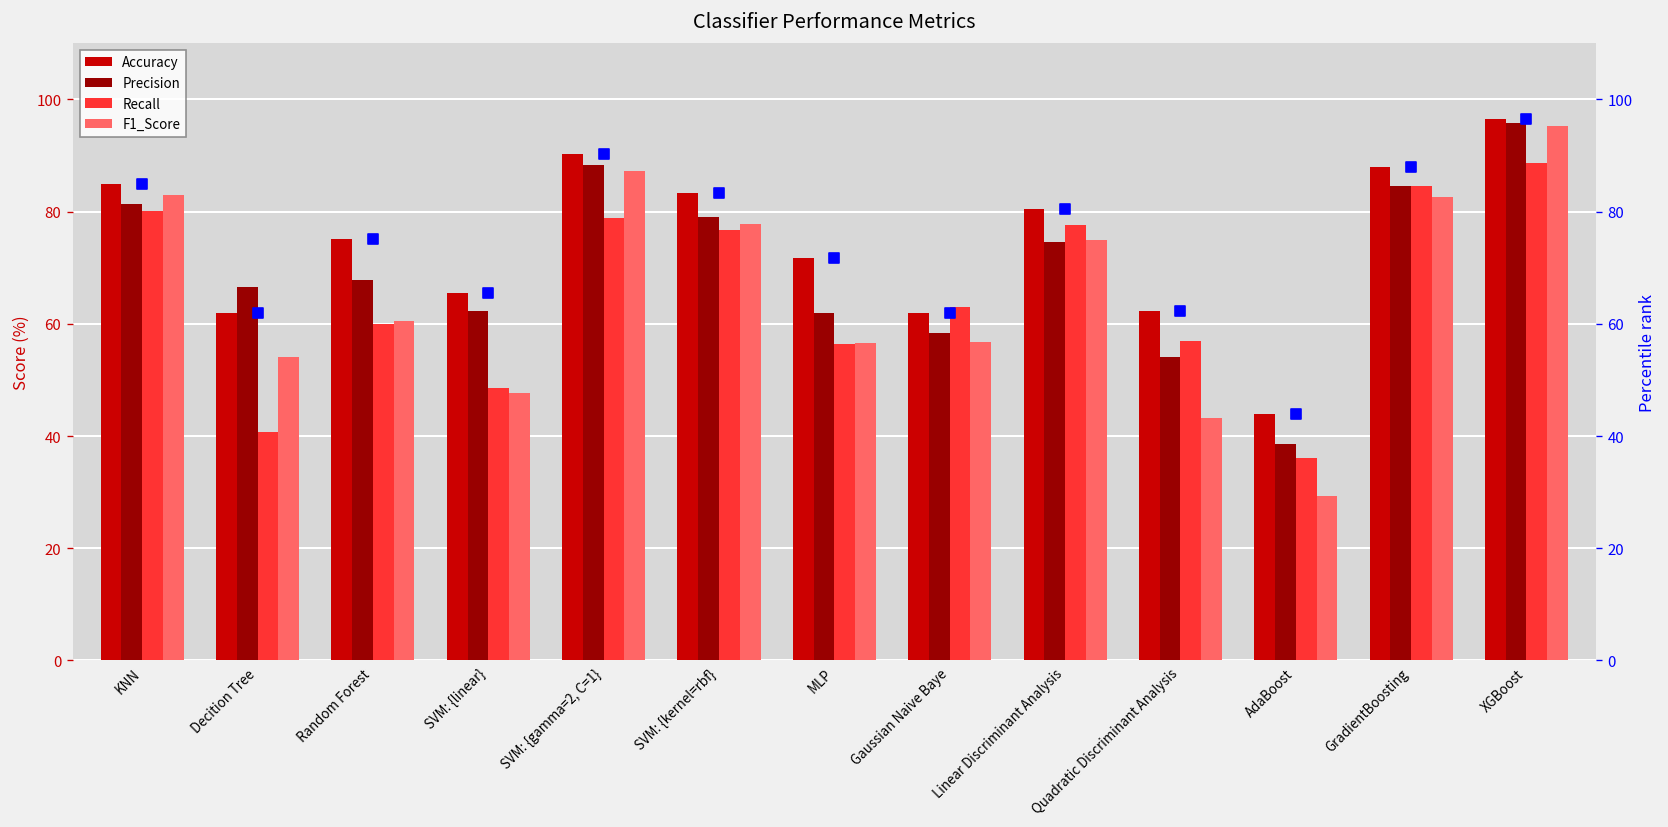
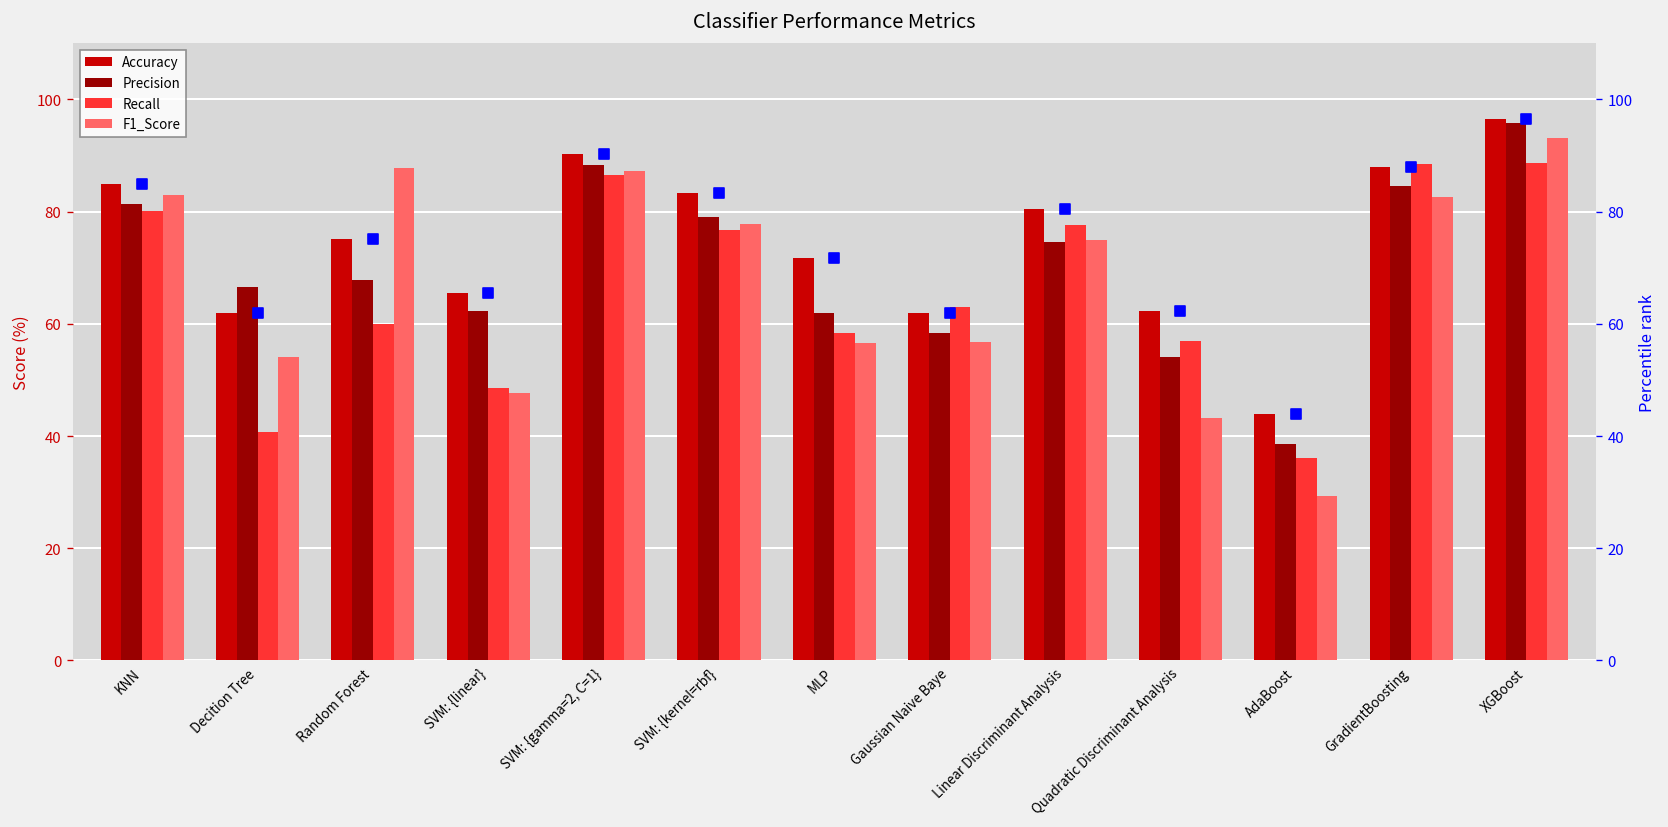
F1_Score, Random Forest: 61 -> 88
Recall, SVM: {gamma=2, C=1}: 79 -> 87
Recall, MLP: 56 -> 58
Recall, GradientBoosting: 84 -> 89
F1_Score, XGBoost: 95 -> 93
